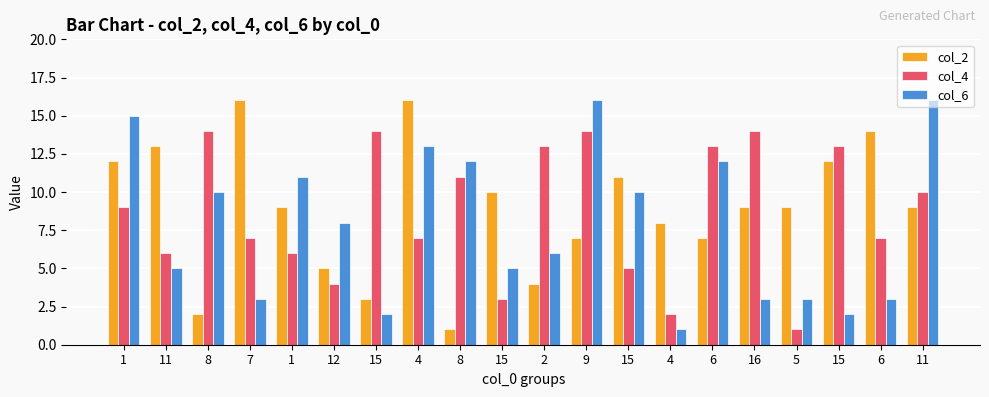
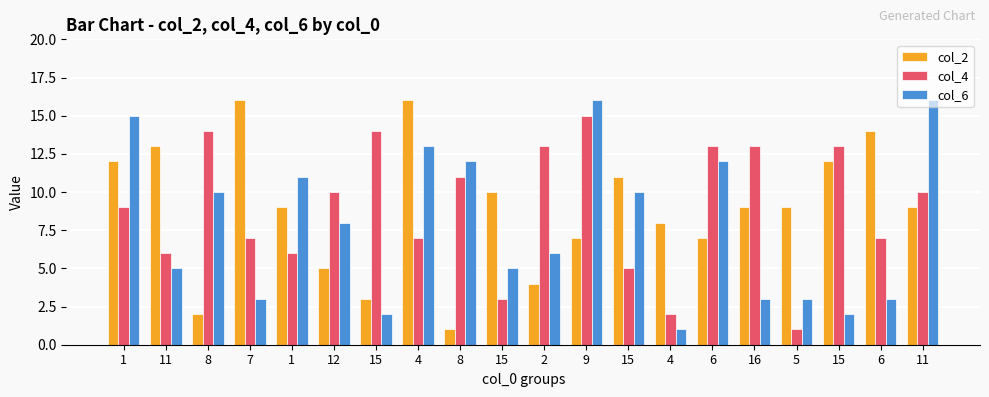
col_4, 12: 4 -> 10
col_4, 9: 14 -> 15
col_4, 16: 14 -> 13
